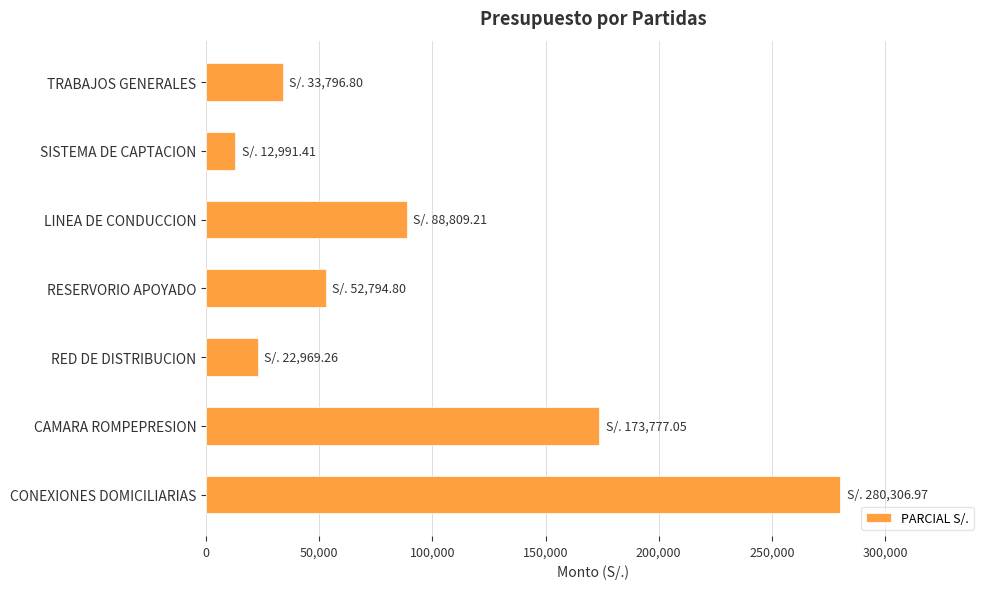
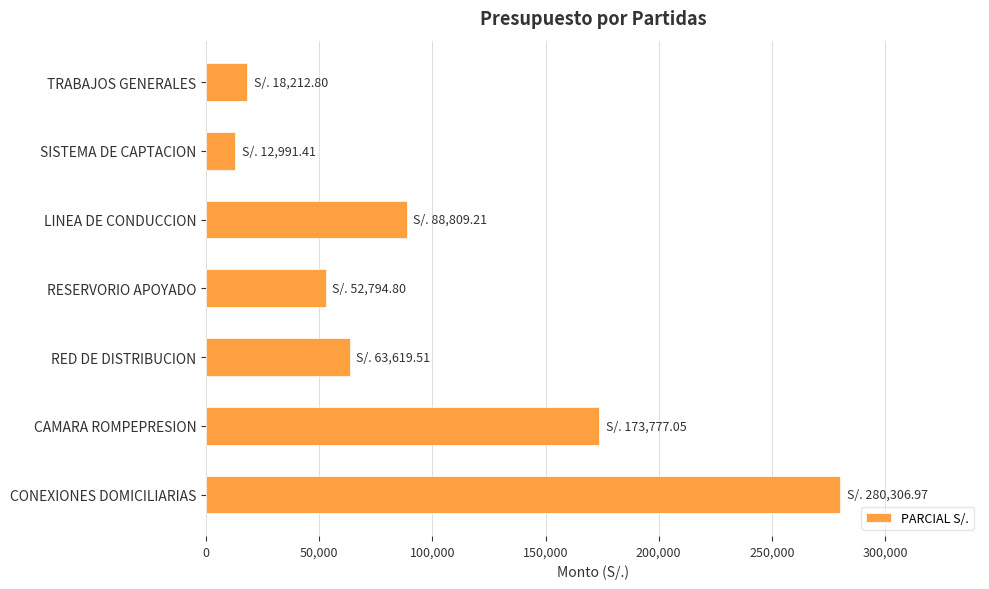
TRABAJOS GENERALES: 33,796.80 -> 18,212.80
RED DE DISTRIBUCION: 22,969.26 -> 63,619.51
